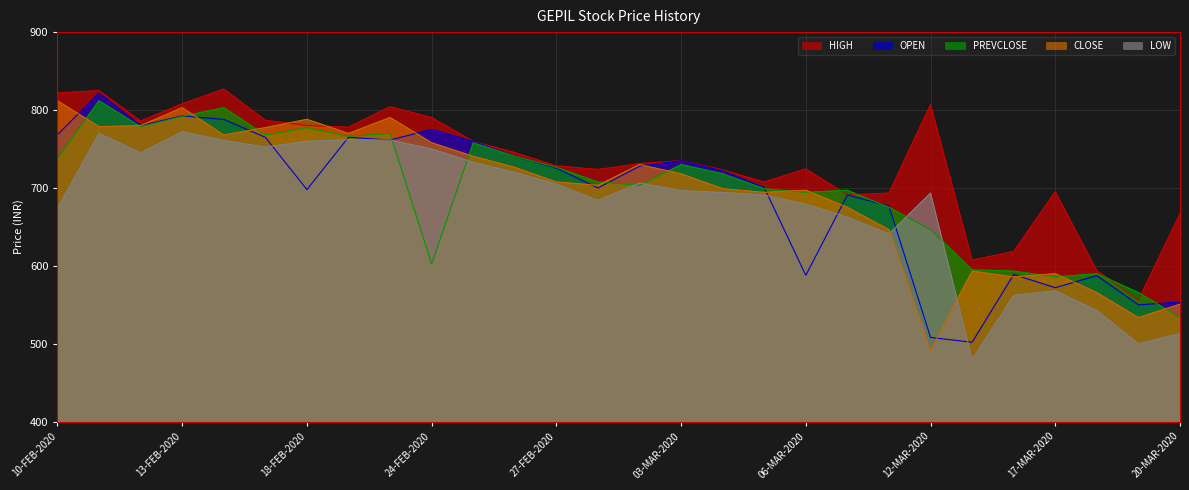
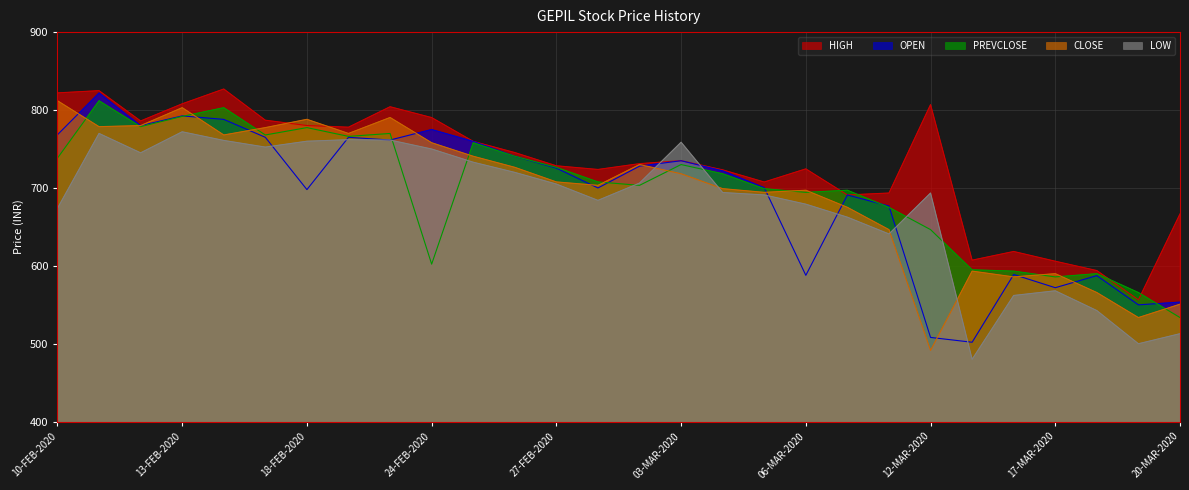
LOW, 03-MAR-2020: 700 -> 760
HIGH, 17-MAR-2020: 700 -> 610
